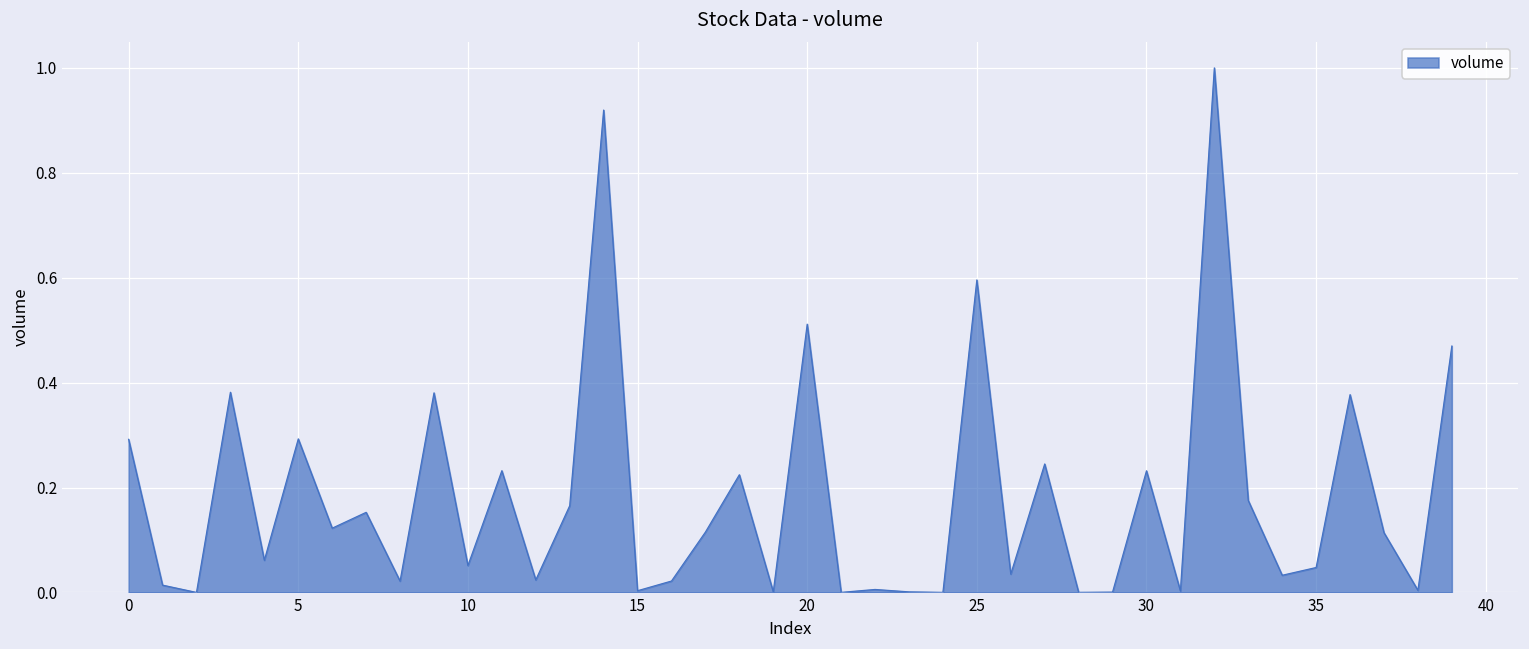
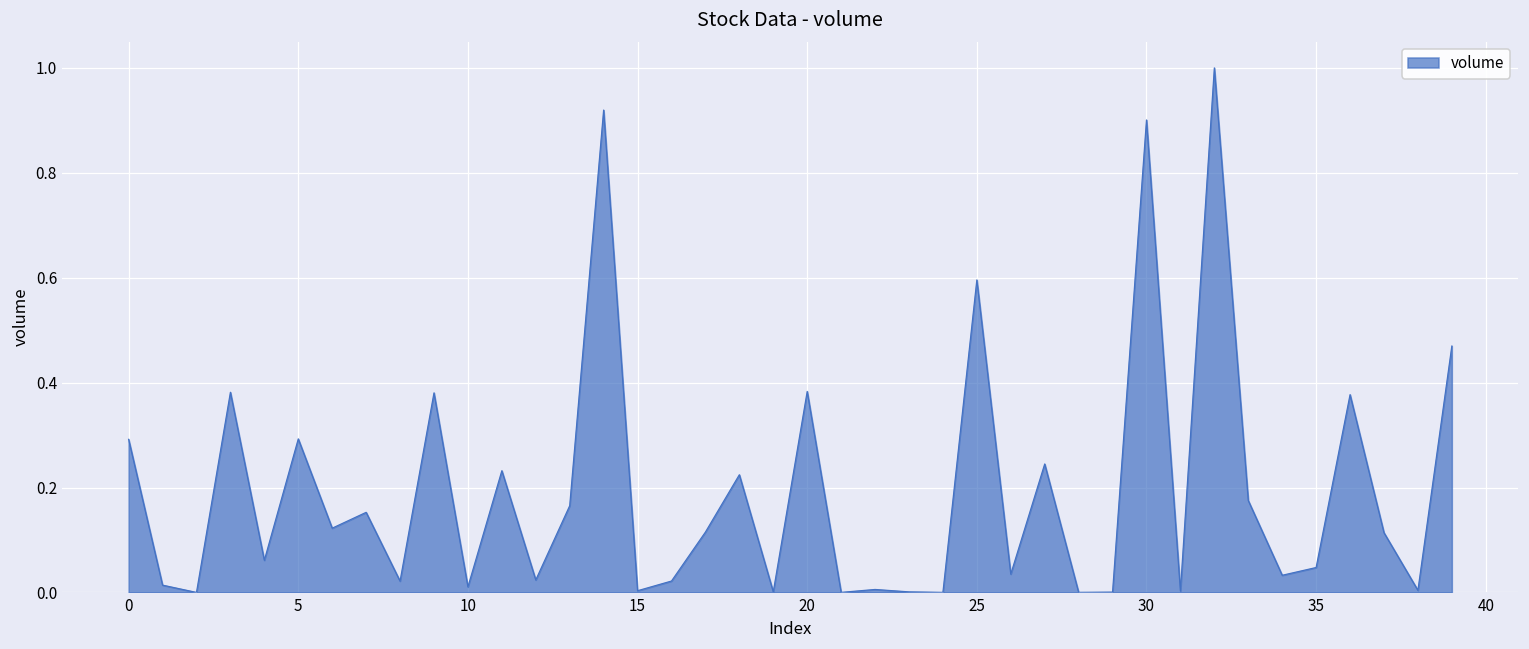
10: 0.05 -> 0.01
20: 0.51 -> 0.38
30: 0.23 -> 0.90
